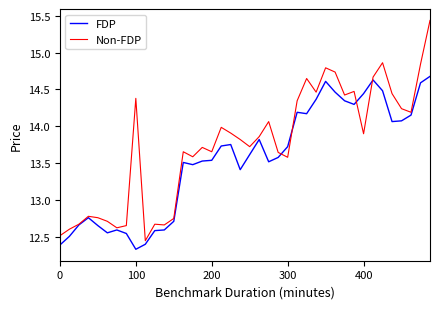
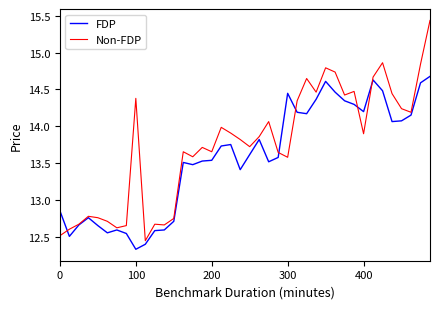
FDP, 0: 12.4 -> 12.9
FDP, 300: 13.7 -> 14.4
FDP, 400: 14.4 -> 14.2
